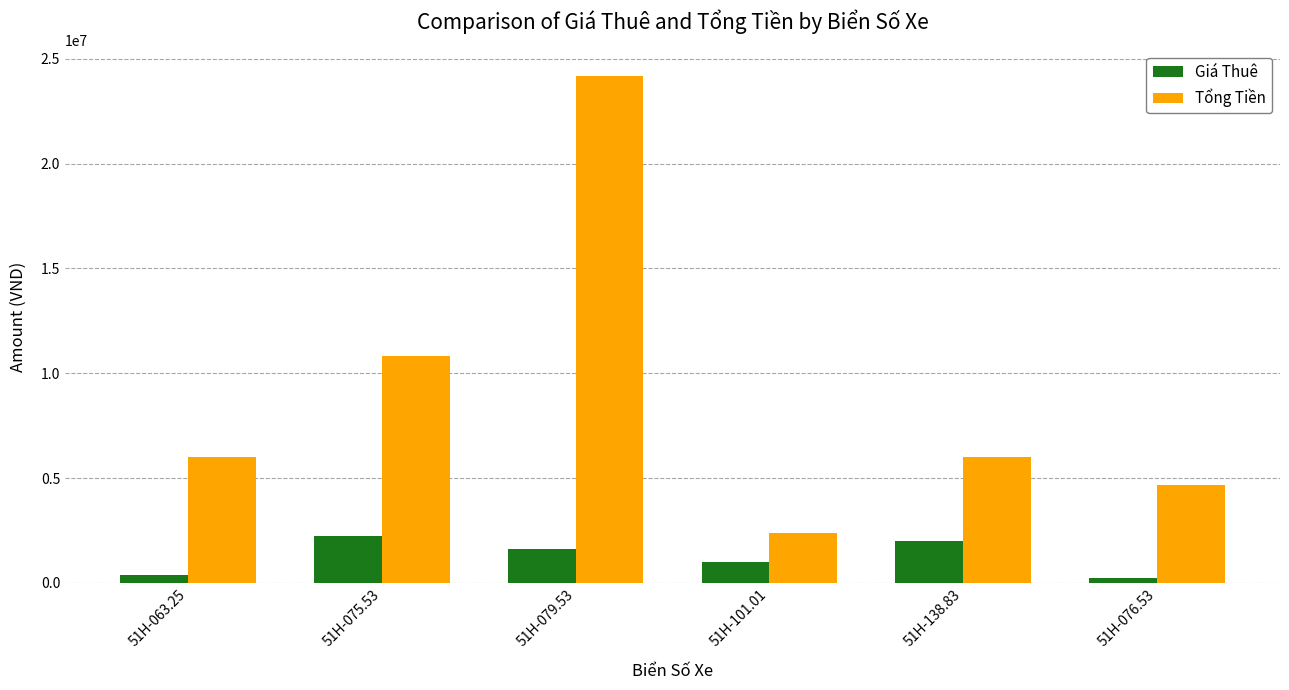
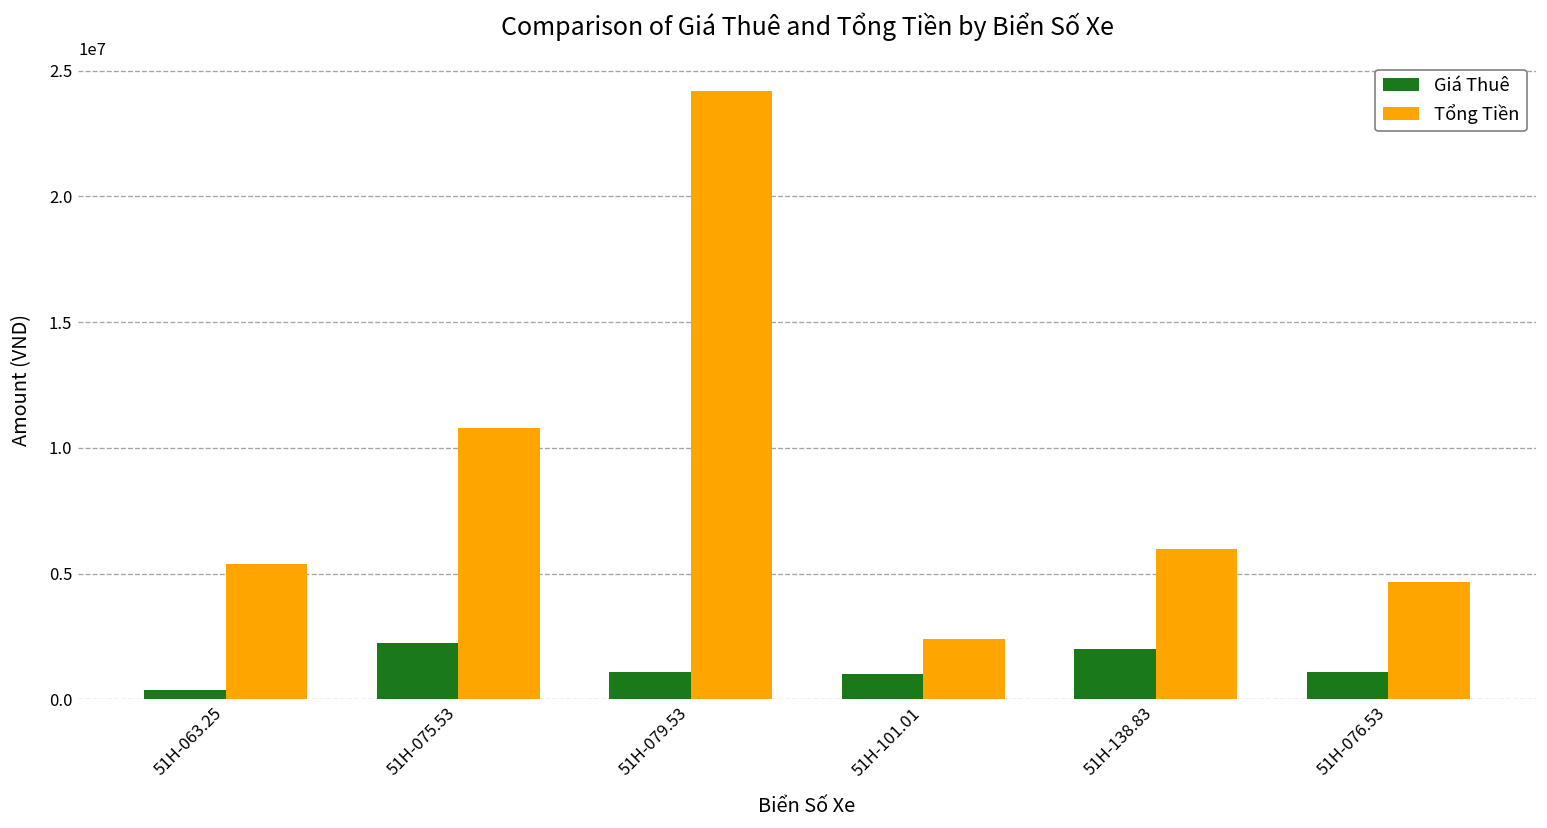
Tổng Tiền, 51H-063.25: 6000000 -> 5400000
Giá Thuê, 51H-079.53: 1600000 -> 1100000
Giá Thuê, 51H-076.53: 200000 -> 1100000
